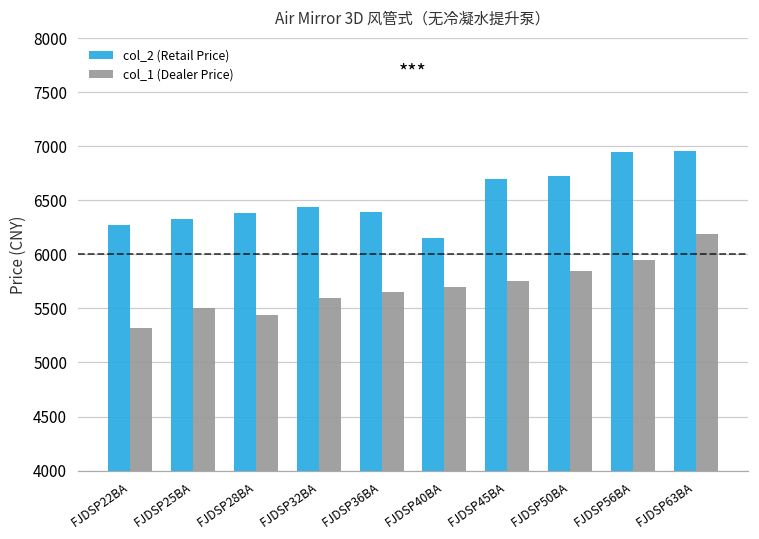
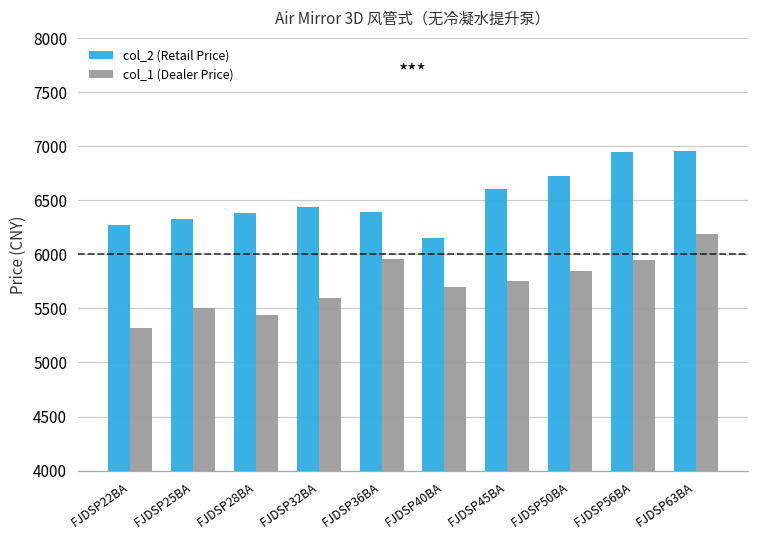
col_1 (Dealer Price), FJDSP36BA: 5700 -> 6000
col_2 (Retail Price), FJDSP45BA: 6700 -> 6600
